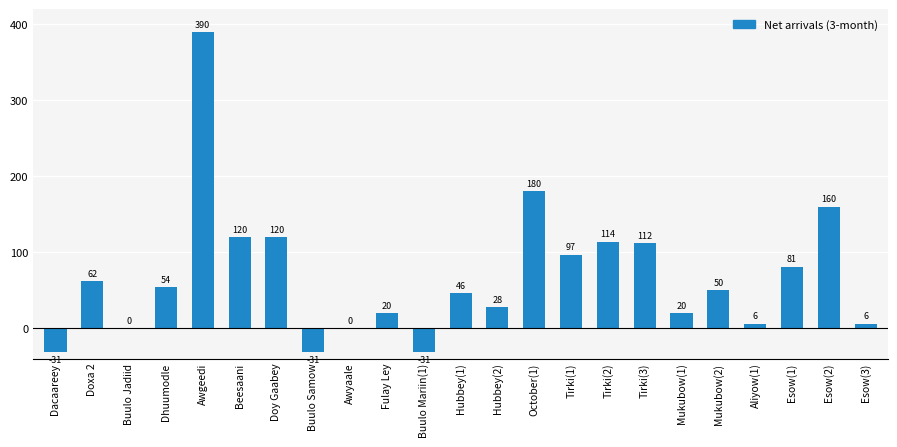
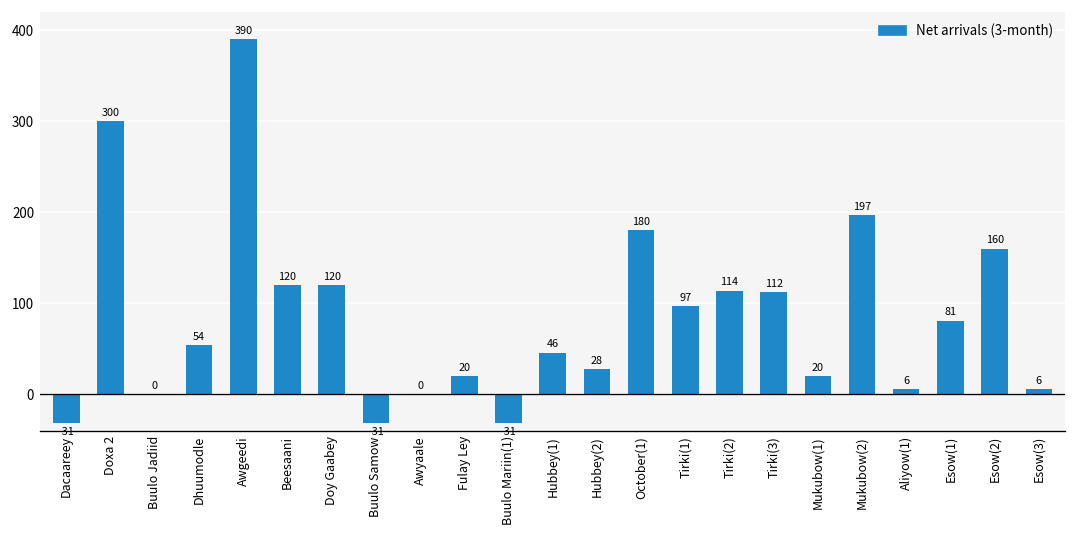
Doxa 2: 62 -> 300
Mukubow(2): 50 -> 197
